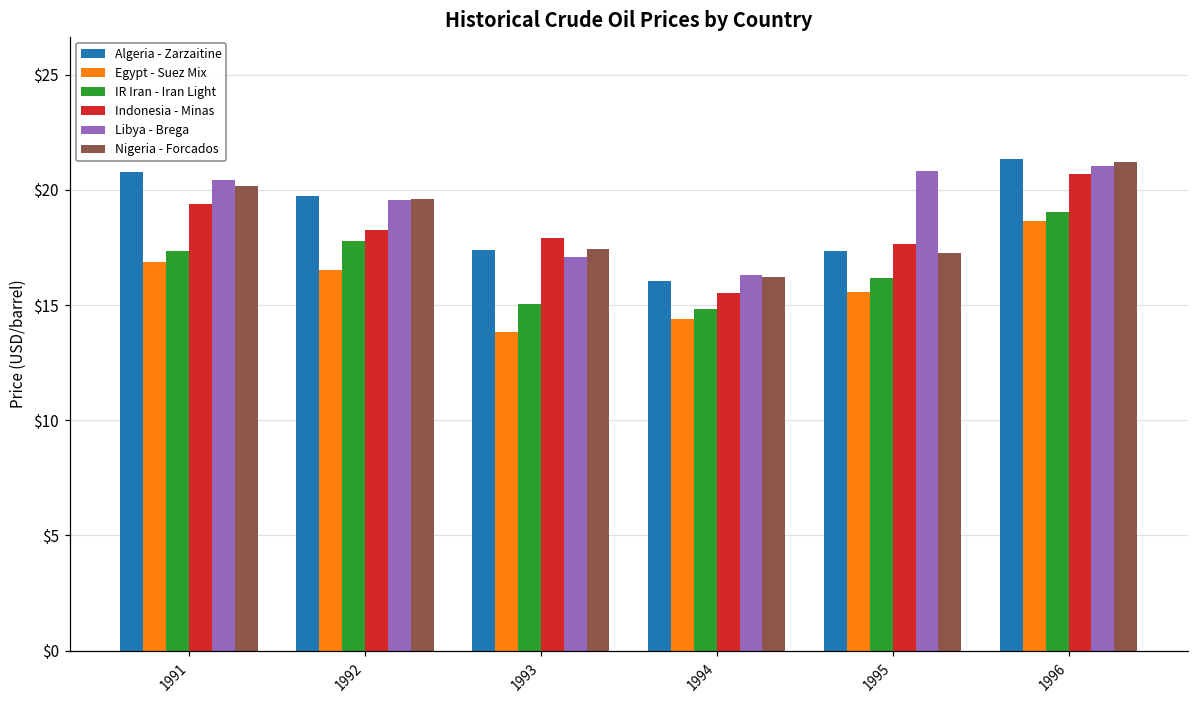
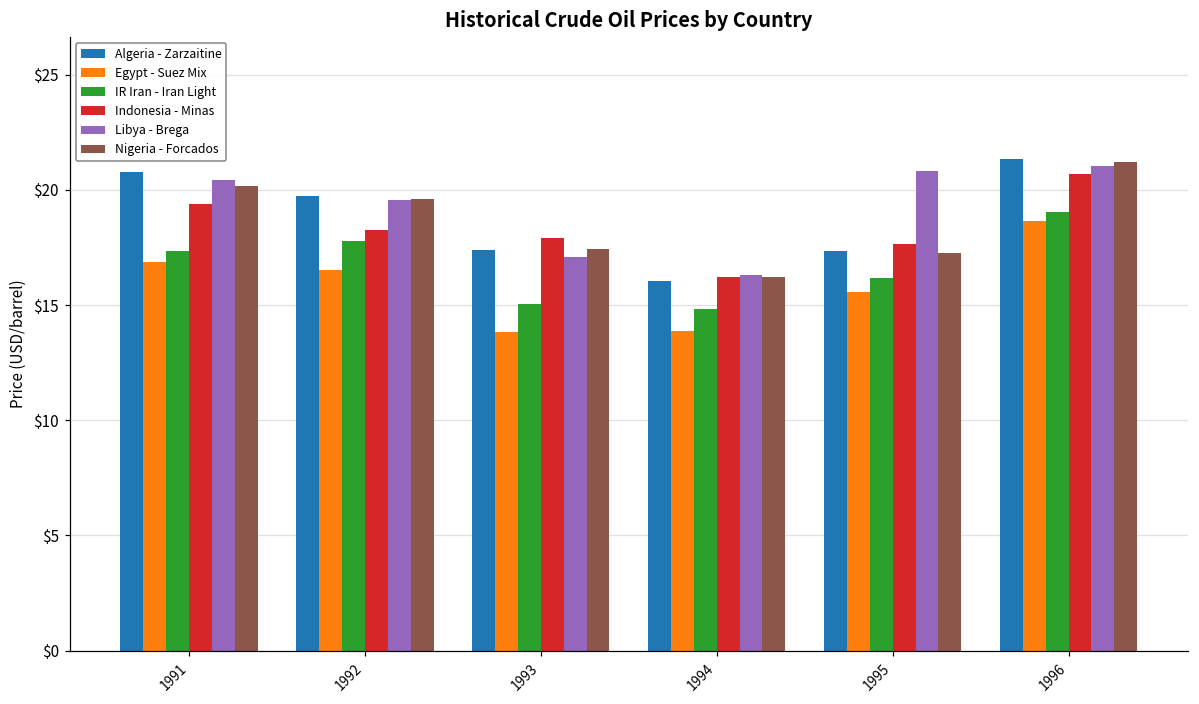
Egypt - Suez Mix, 1994: $14.4 -> $13.9
Indonesia - Minas, 1994: $15.5 -> $16.2
